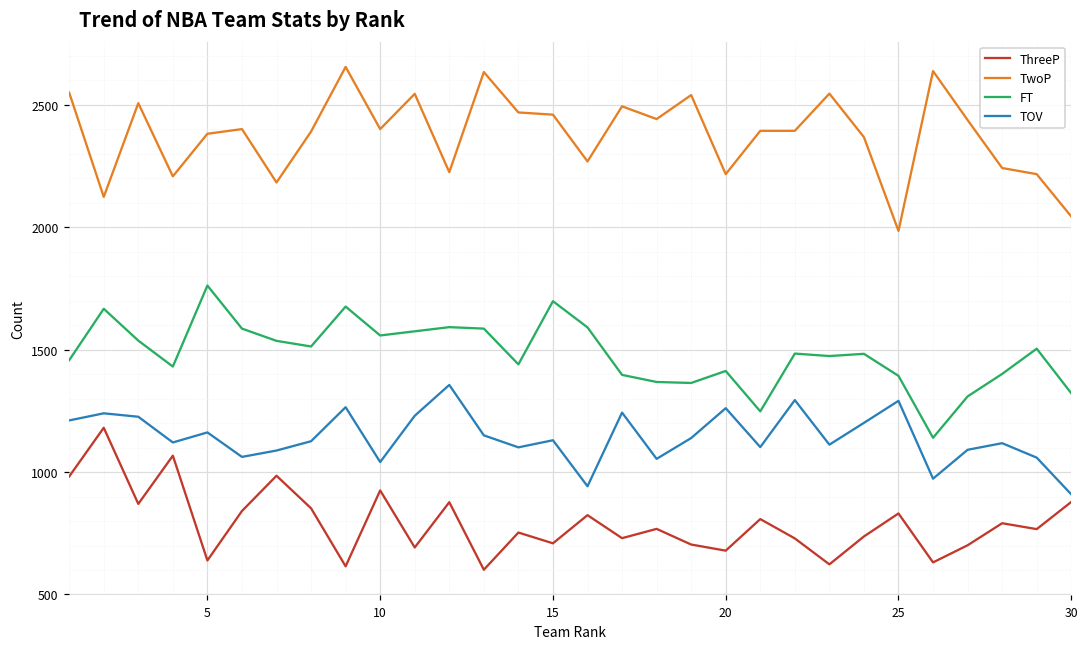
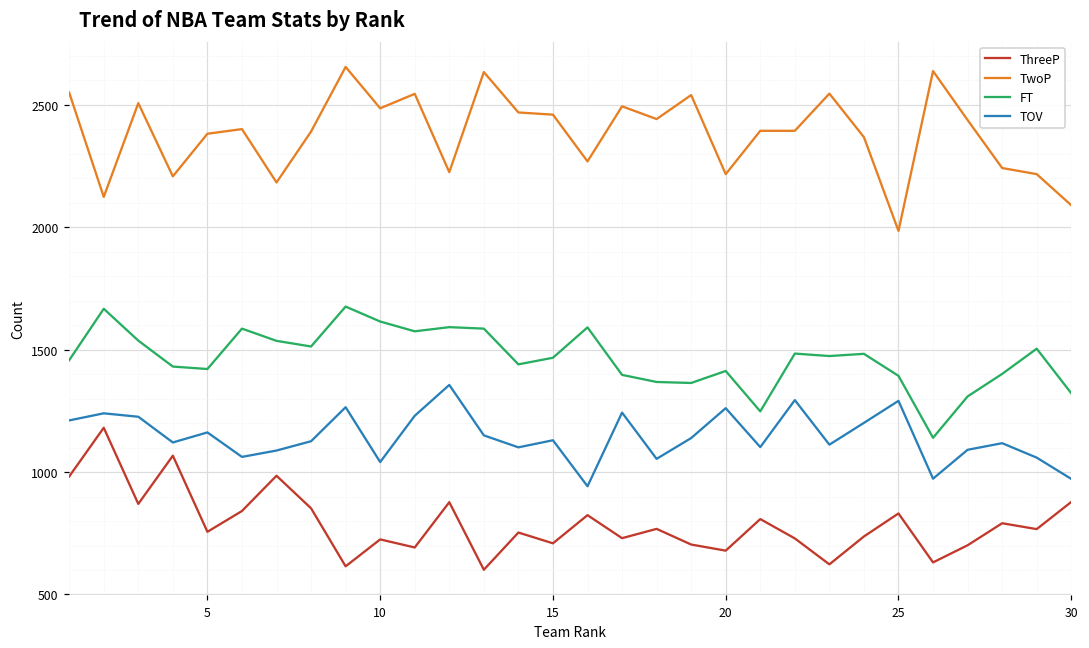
ThreeP, 5: 640 -> 760
FT, 5: 1760 -> 1420
ThreeP, 10: 930 -> 730
TwoP, 10: 2400 -> 2490
FT, 10: 1560 -> 1620
FT, 15: 1700 -> 1470
TwoP, 30: 2040 -> 2090
TOV, 30: 910 -> 970
